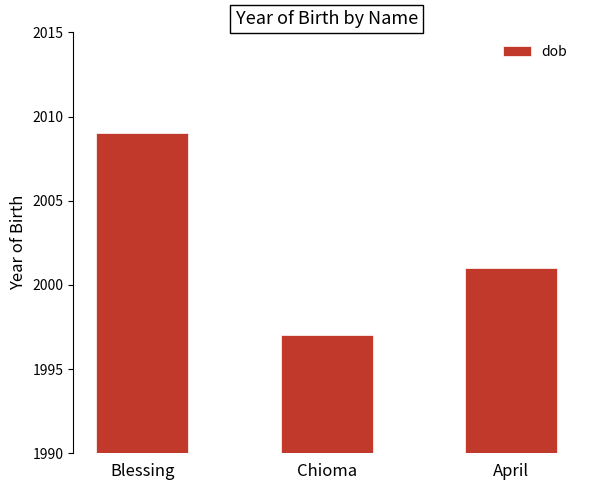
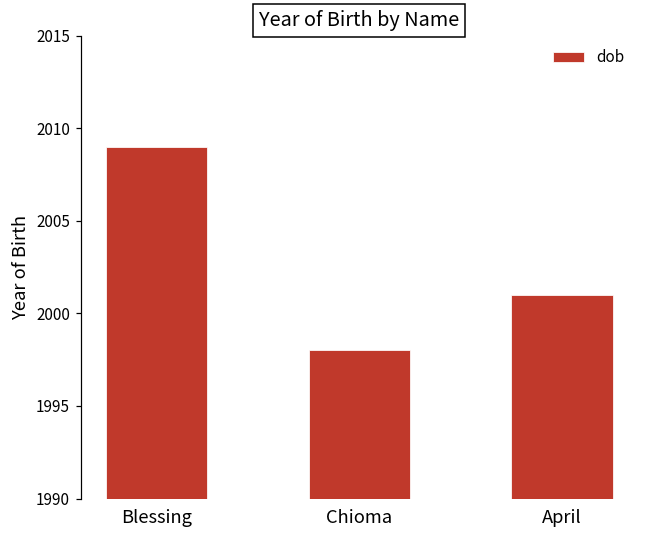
Chioma: 1997 -> 1998
